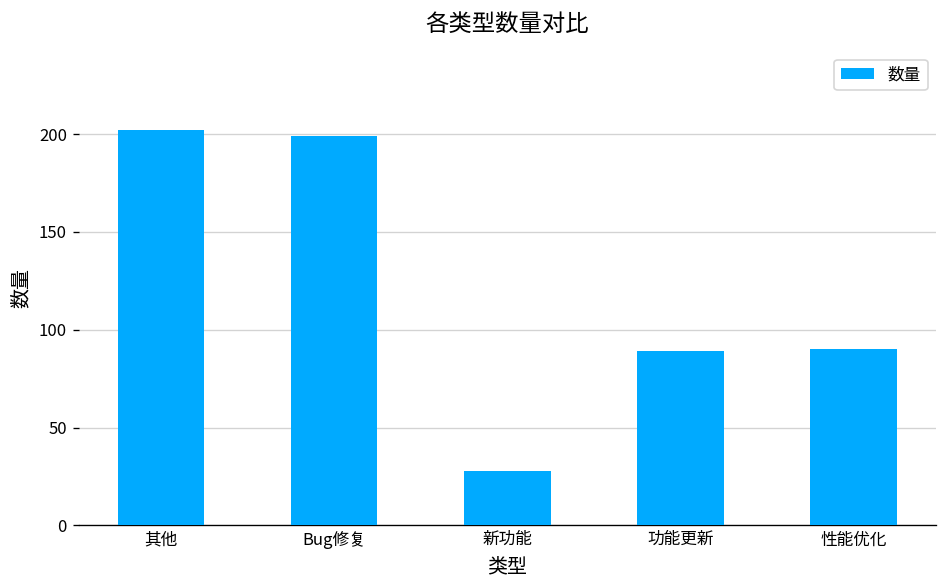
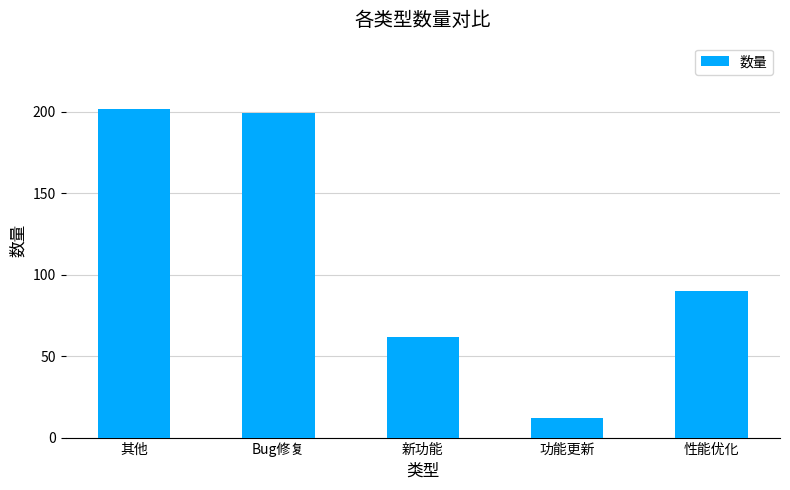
新功能: 28 -> 62
功能更新: 89 -> 12
